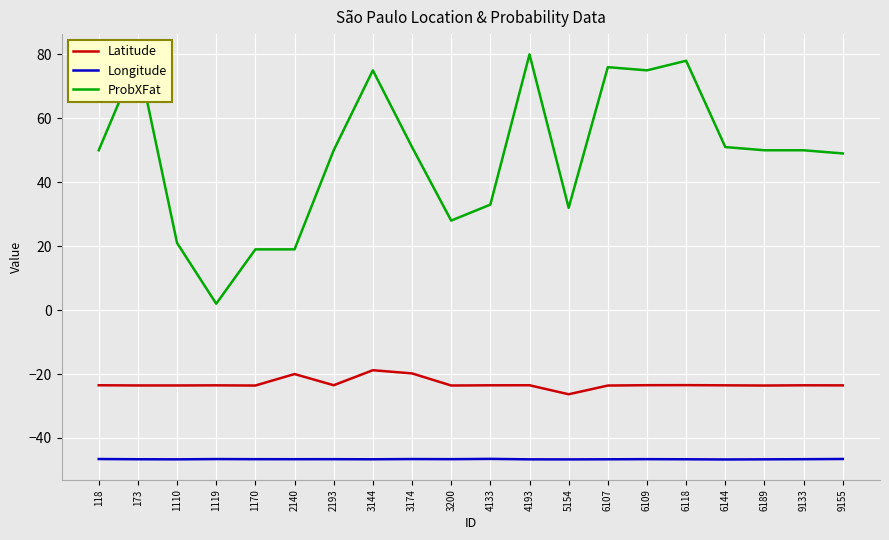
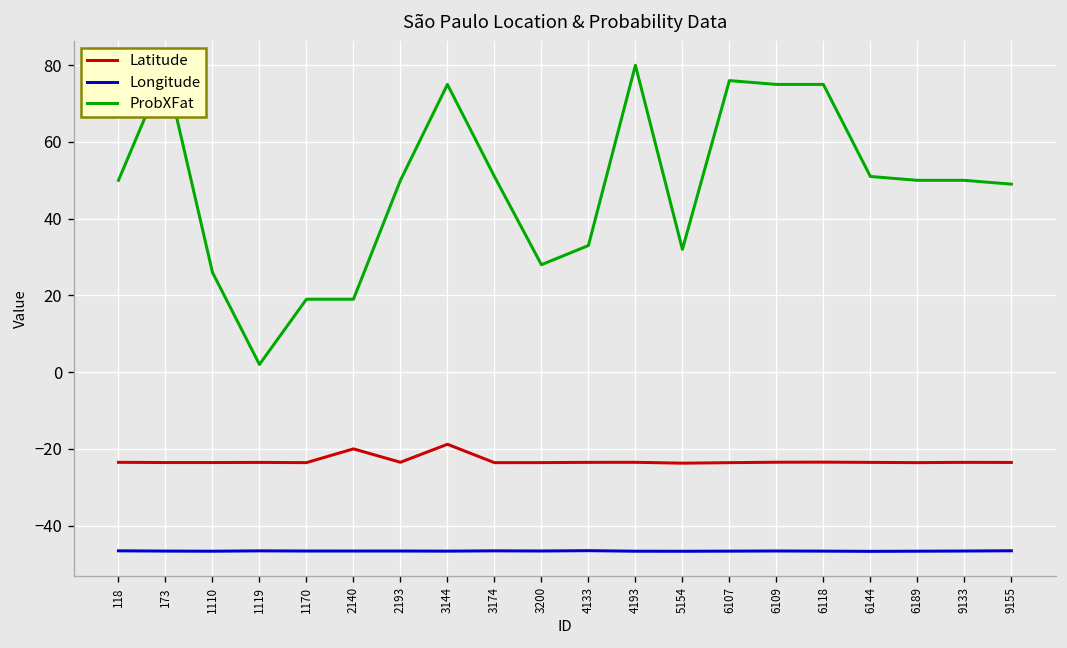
ProbXFat, 1110: 21 -> 26
Latitude, 3174: -20 -> -24
Latitude, 5154: -26 -> -24
ProbXFat, 6118: 78 -> 75
